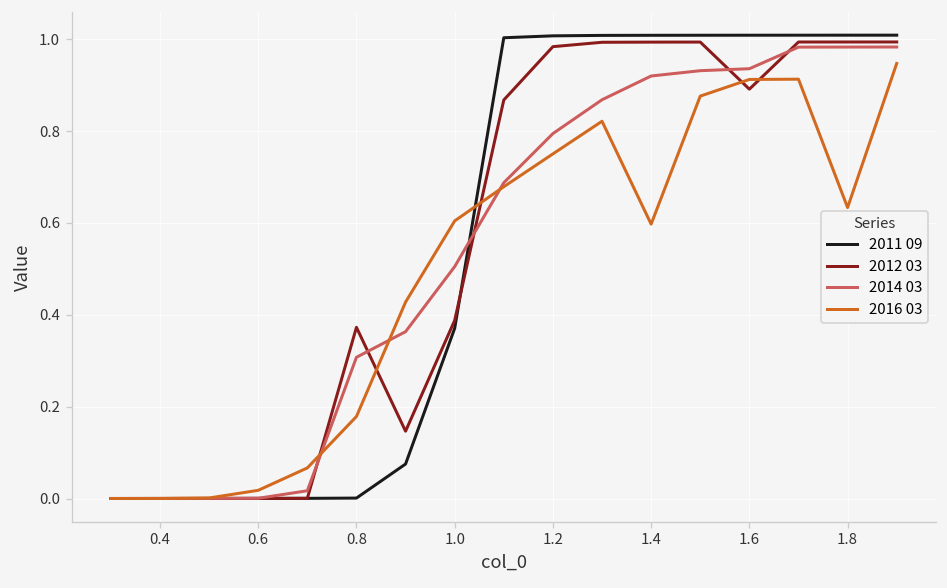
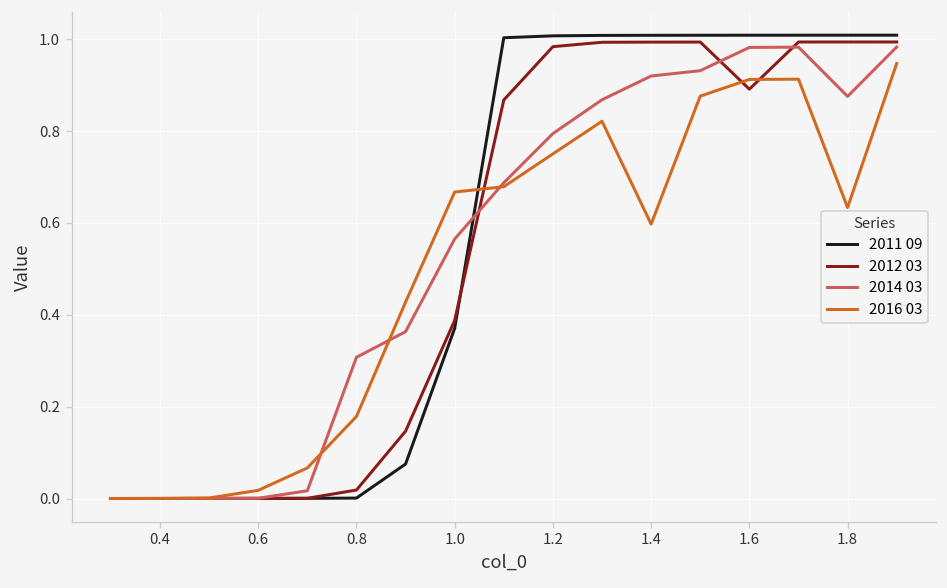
2012 03, 0.8: 0.37 -> 0.02
2014 03, 1.0: 0.51 -> 0.57
2016 03, 1.0: 0.60 -> 0.67
2014 03, 1.6: 0.94 -> 0.98
2014 03, 1.8: 0.98 -> 0.88
